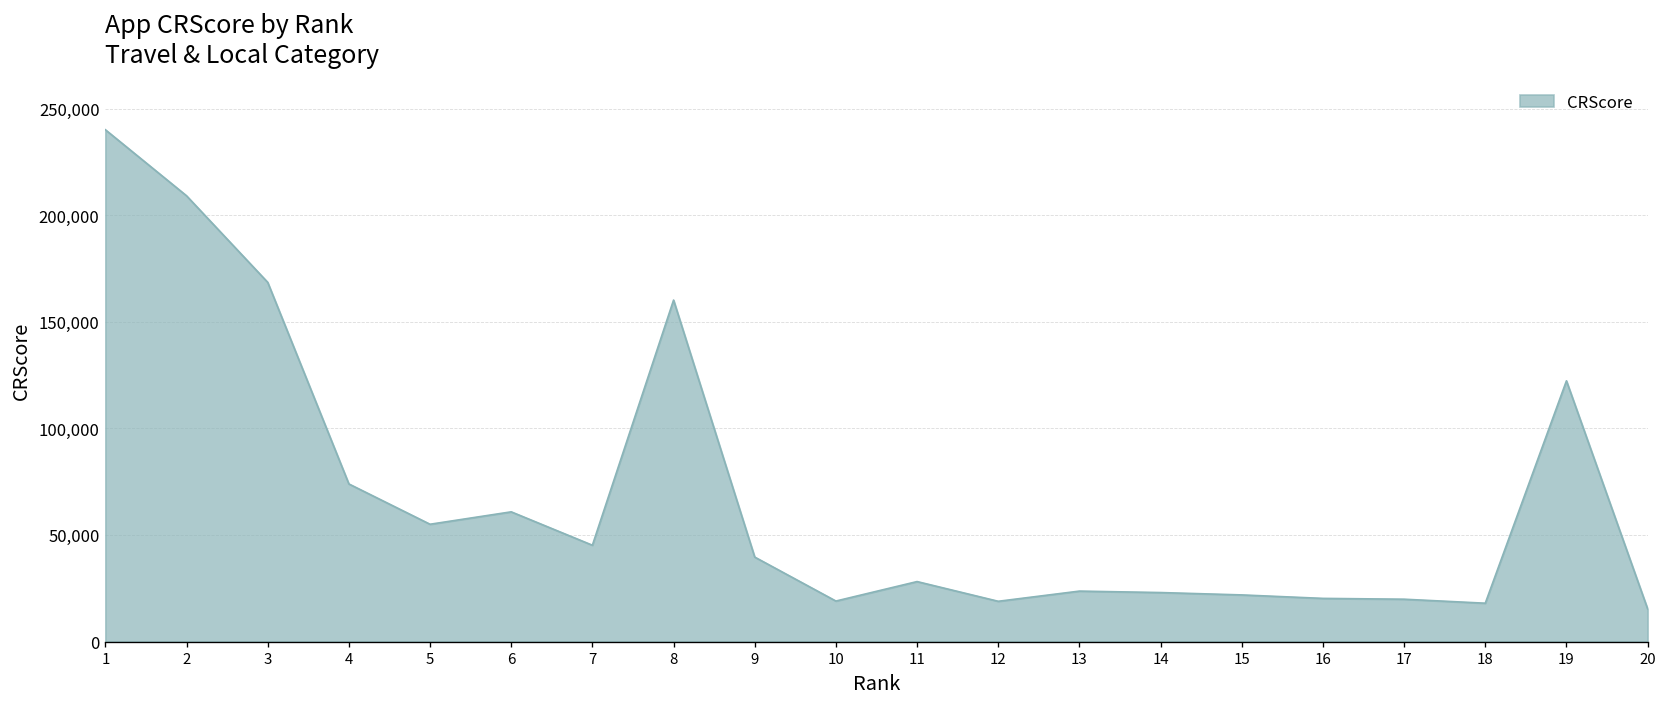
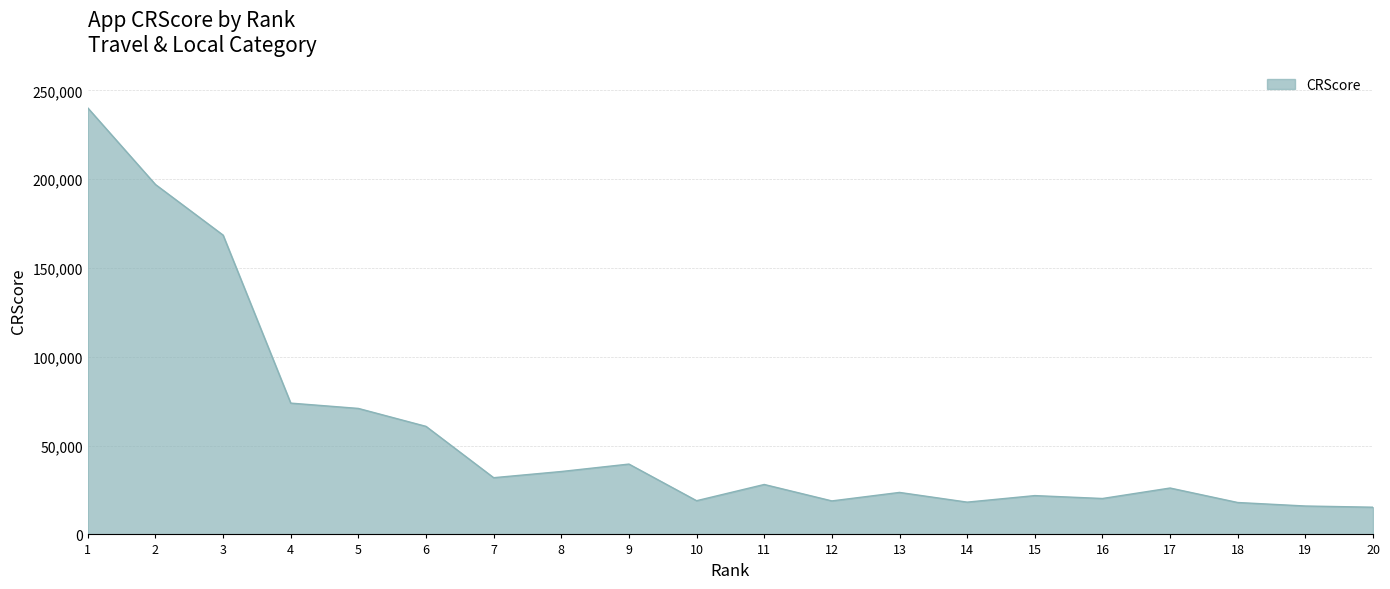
2: 209,000 -> 197,000
5: 55,000 -> 71,000
7: 45,000 -> 32,000
8: 160,000 -> 35,000
14: 23,000 -> 18,000
17: 20,000 -> 26,000
19: 122,000 -> 16,000
